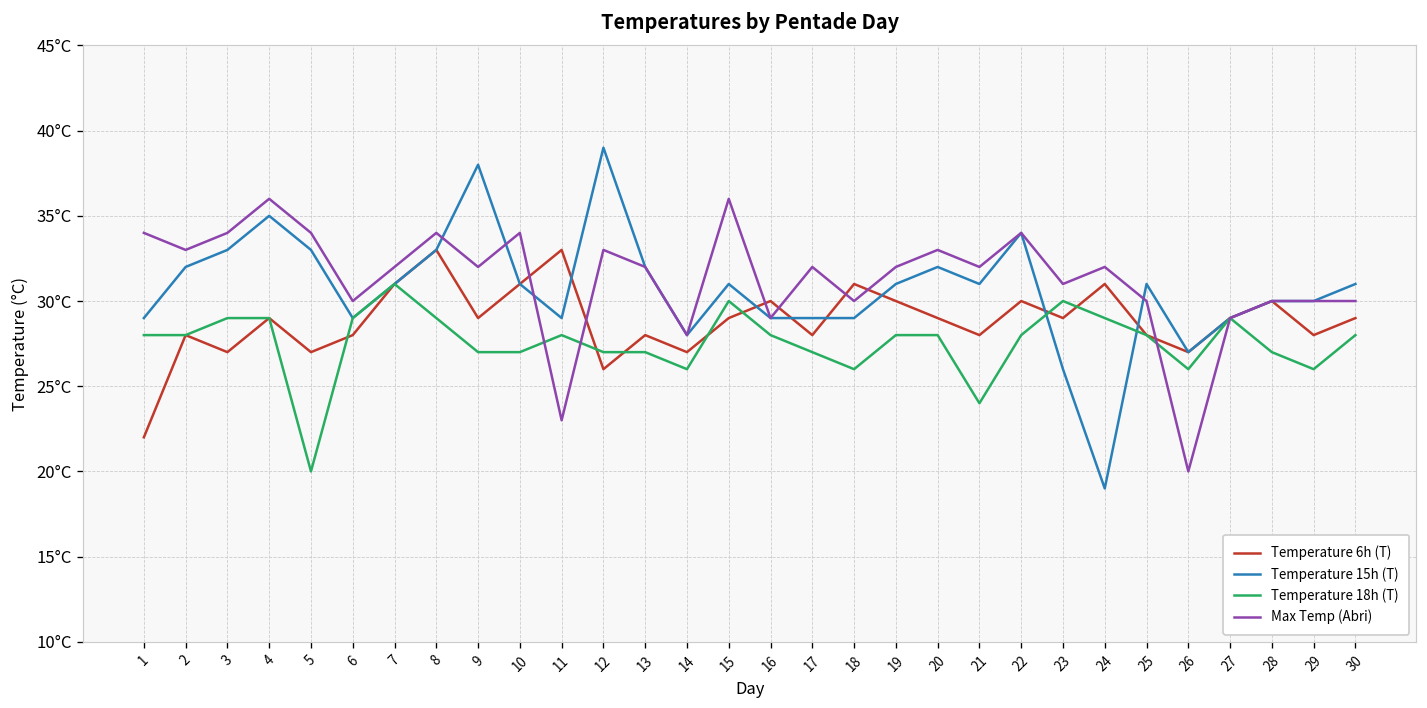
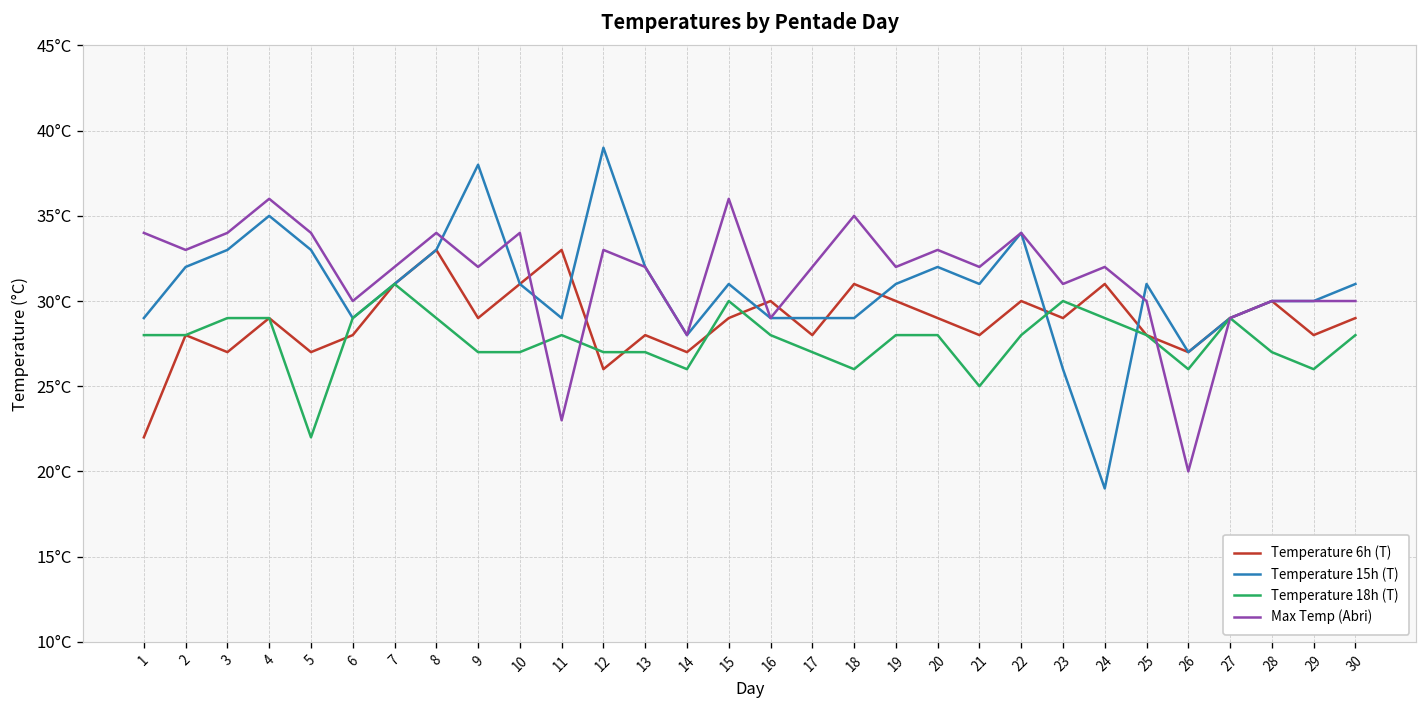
Temperature 18h (T), 5: 20°C -> 22°C
Max Temp (Abri), 18: 30°C -> 35°C
Temperature 18h (T), 21: 24°C -> 25°C
